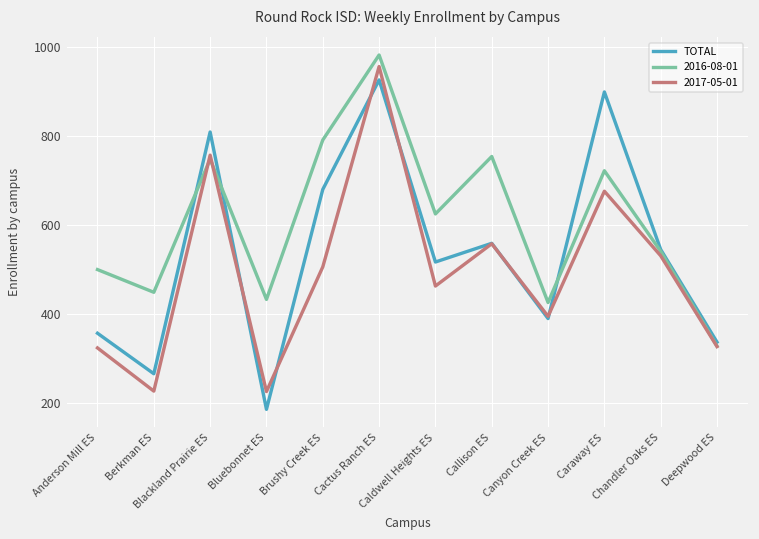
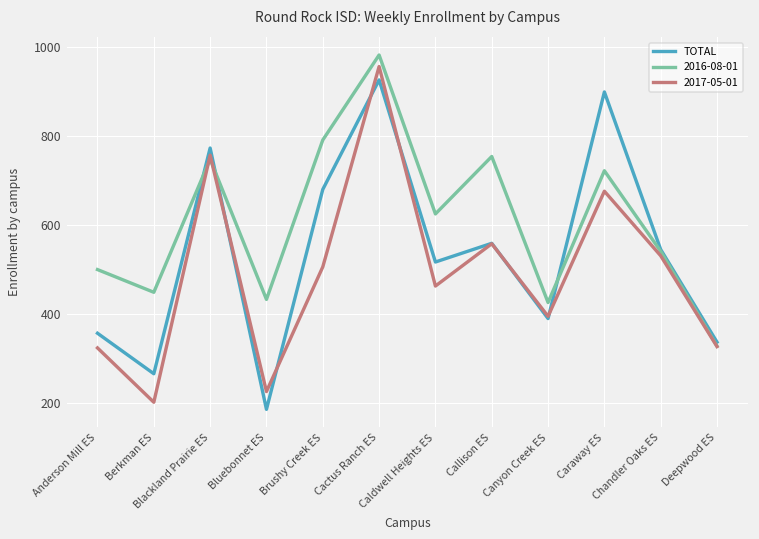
2017-05-01, Berkman ES: 230 -> 200
TOTAL, Blackland Prairie ES: 810 -> 770
